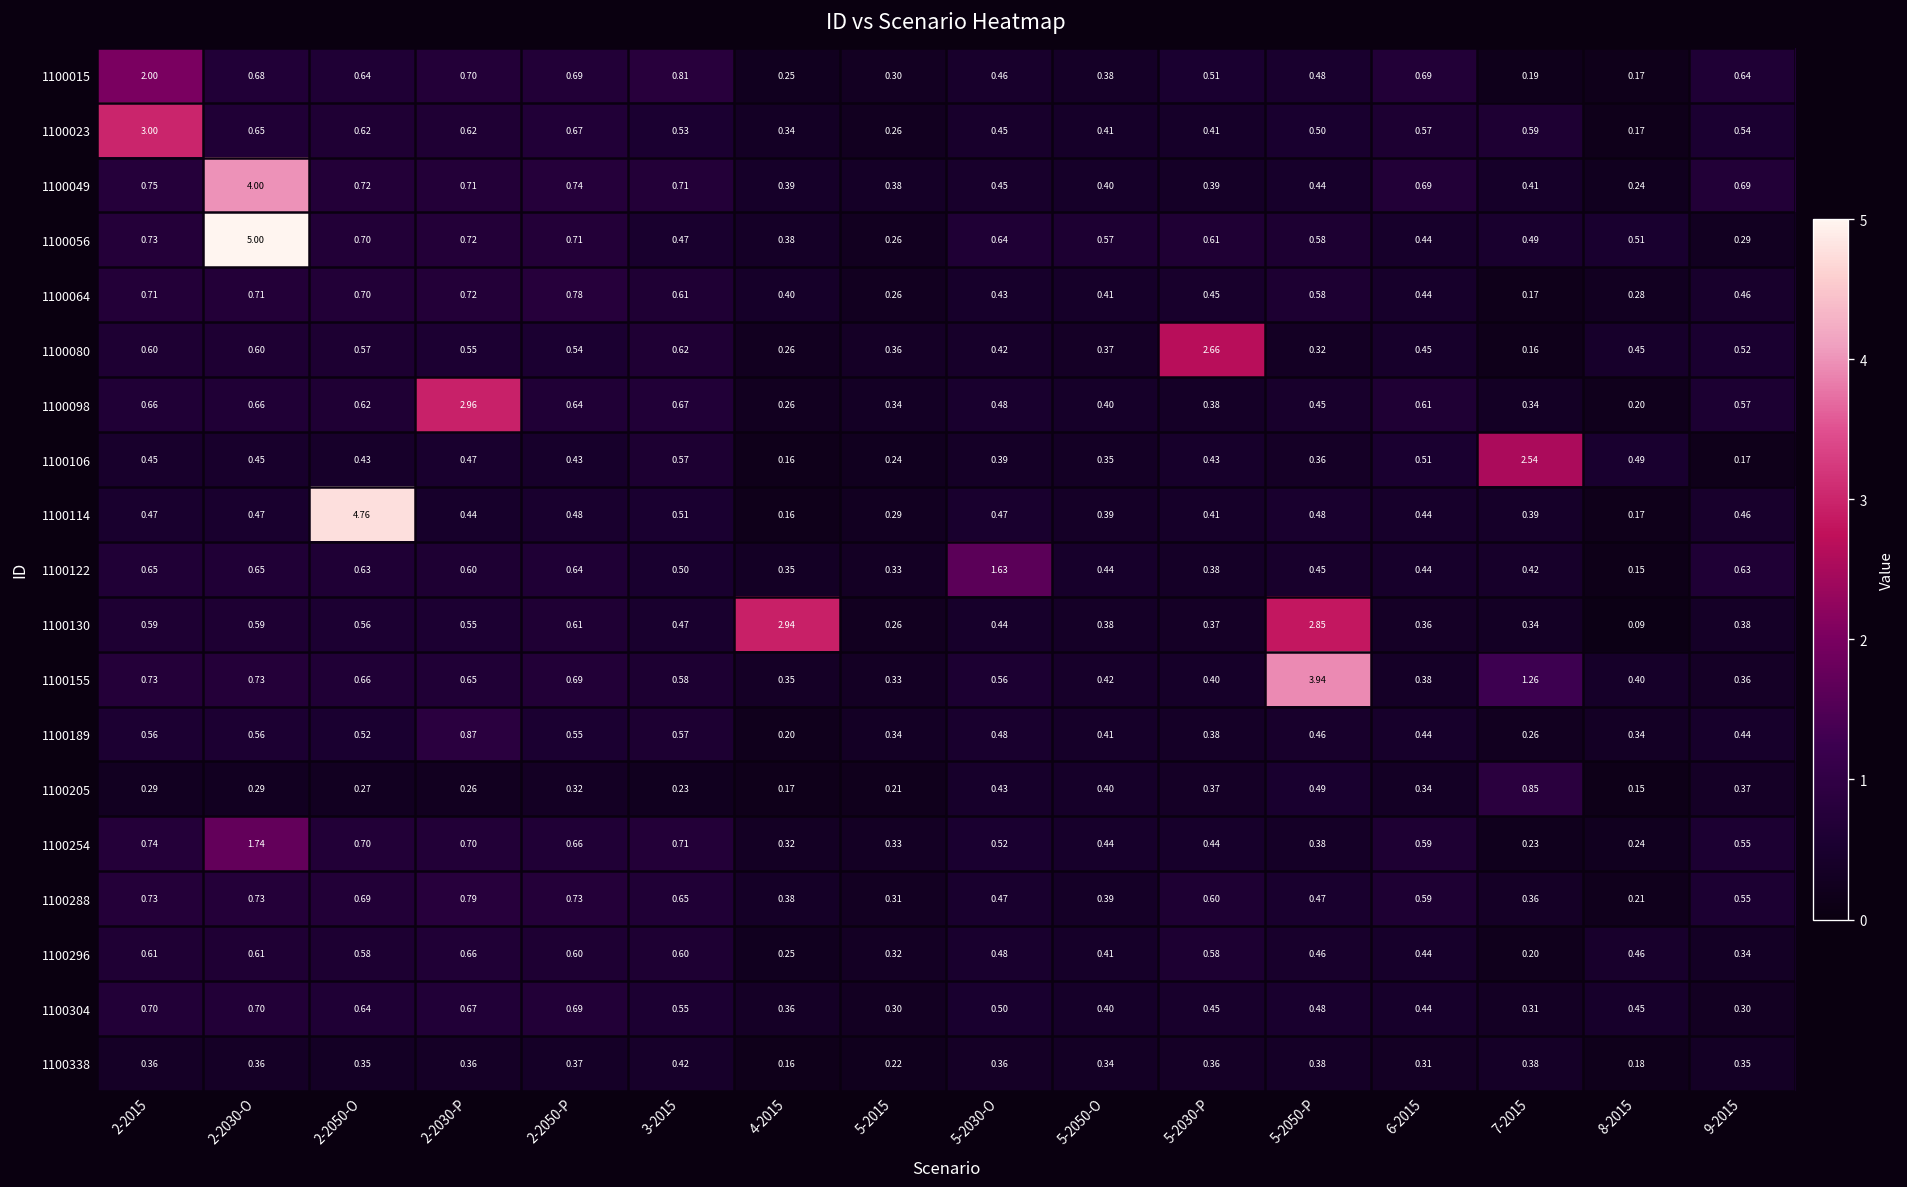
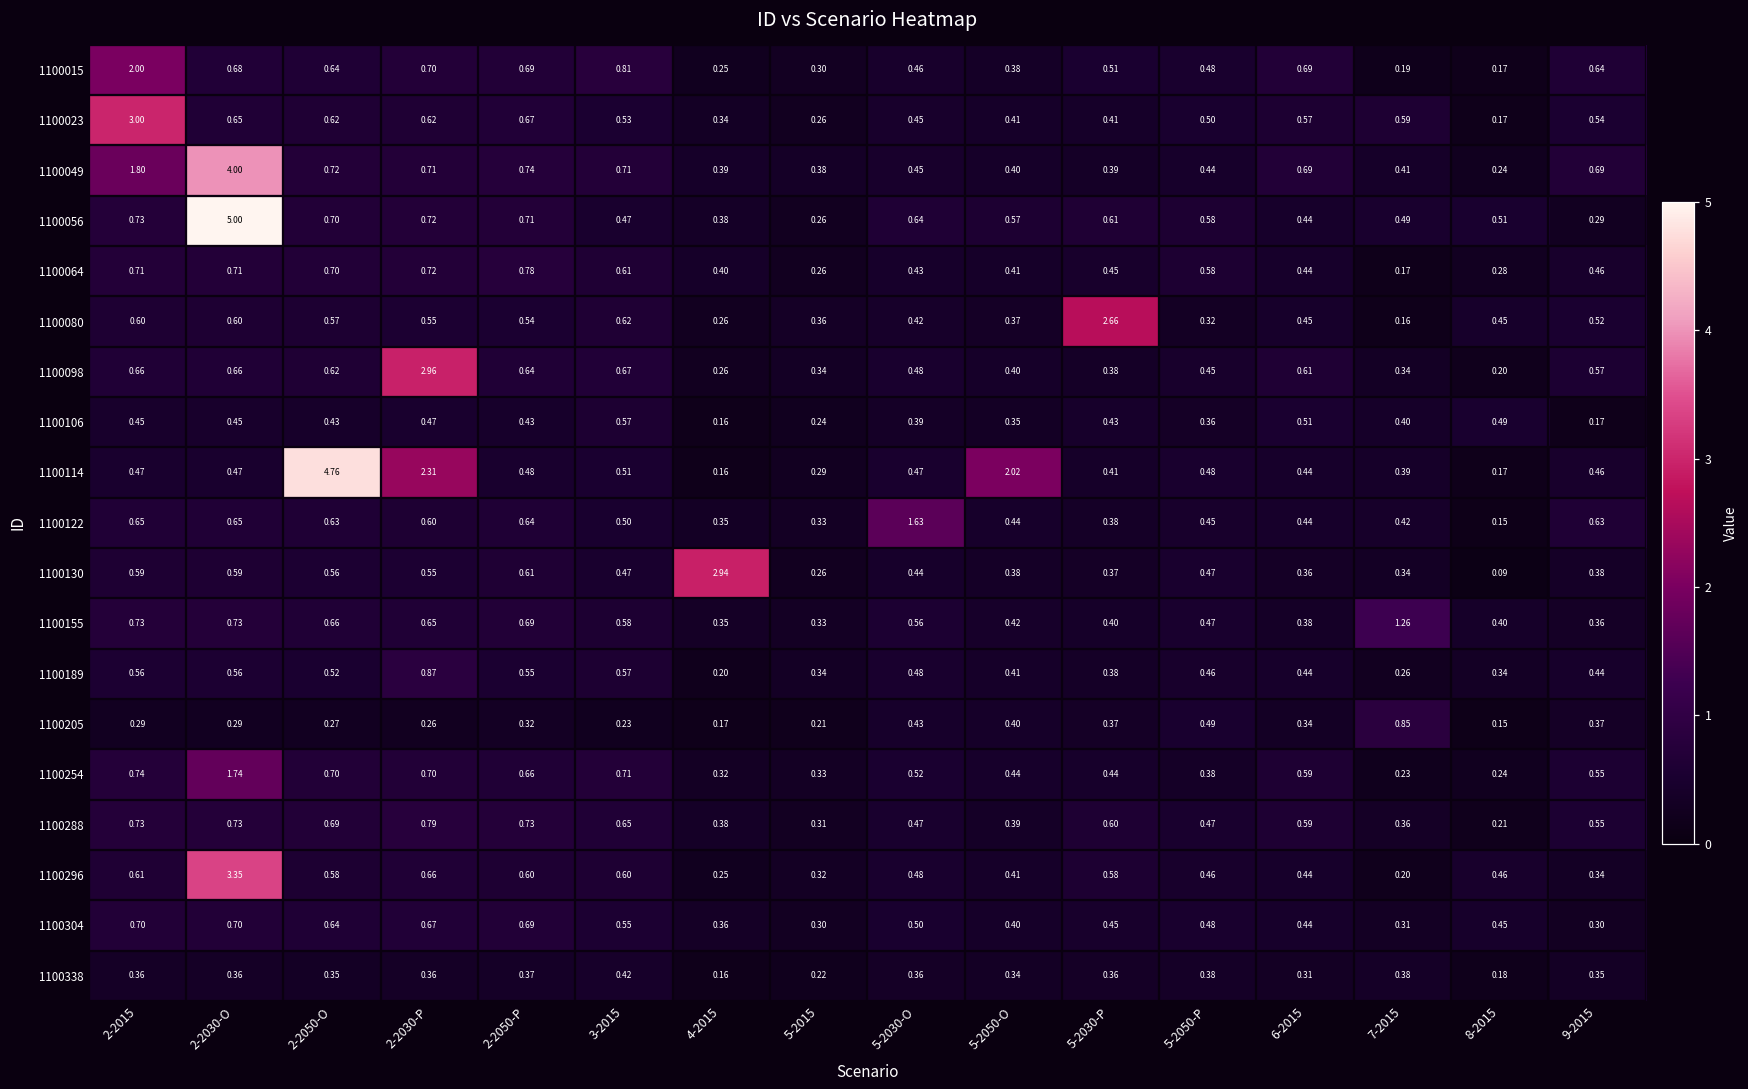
1100049, 2-2015: 0.75 -> 1.80
1100106, 7-2015: 2.54 -> 0.40
1100114, 2-2030-P: 0.44 -> 2.31
1100114, 5-2050-O: 0.39 -> 2.02
1100130, 5-2050-P: 2.85 -> 0.47
1100155, 5-2050-P: 3.94 -> 0.47
1100296, 2-2030-O: 0.61 -> 3.35
